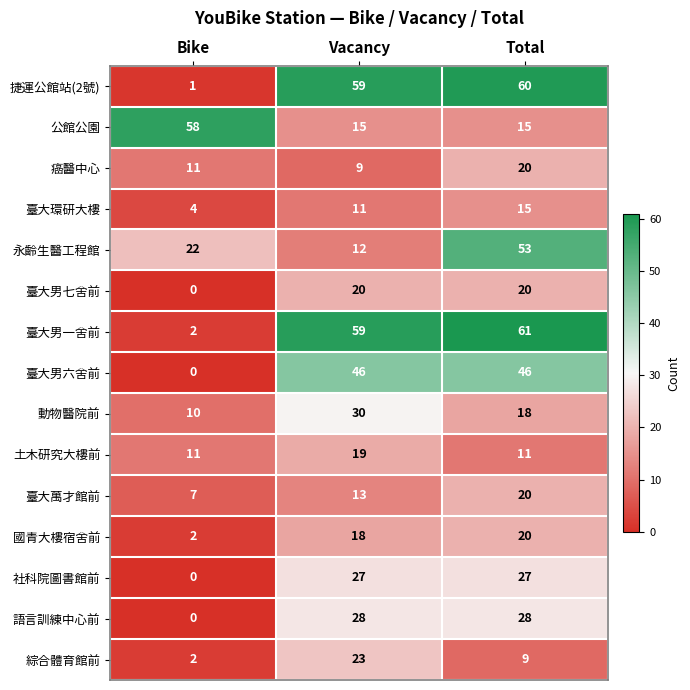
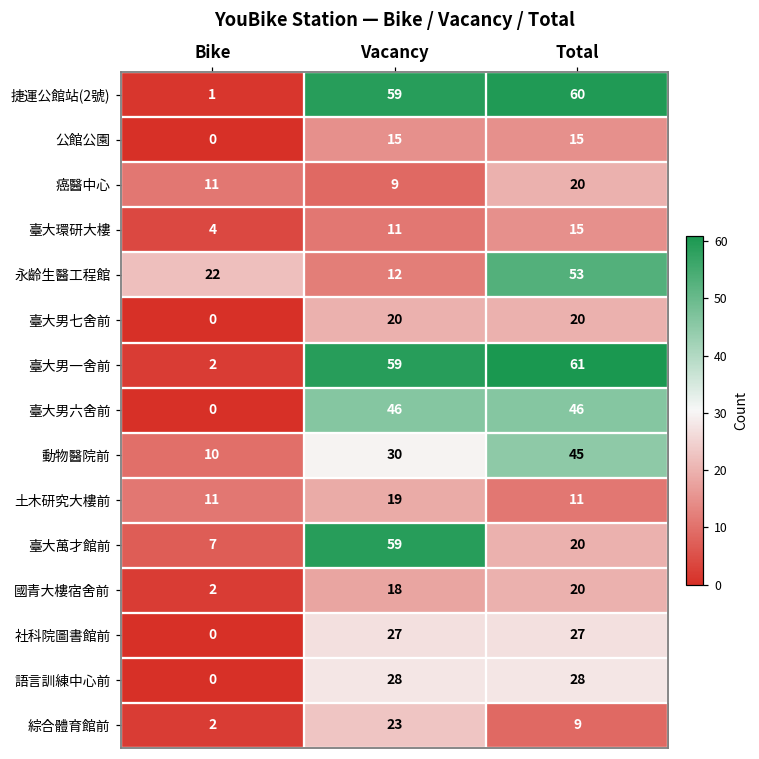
公館公園, Bike: 58 -> 0
動物醫院前, Total: 18 -> 45
臺大萬才館前, Vacancy: 13 -> 59
